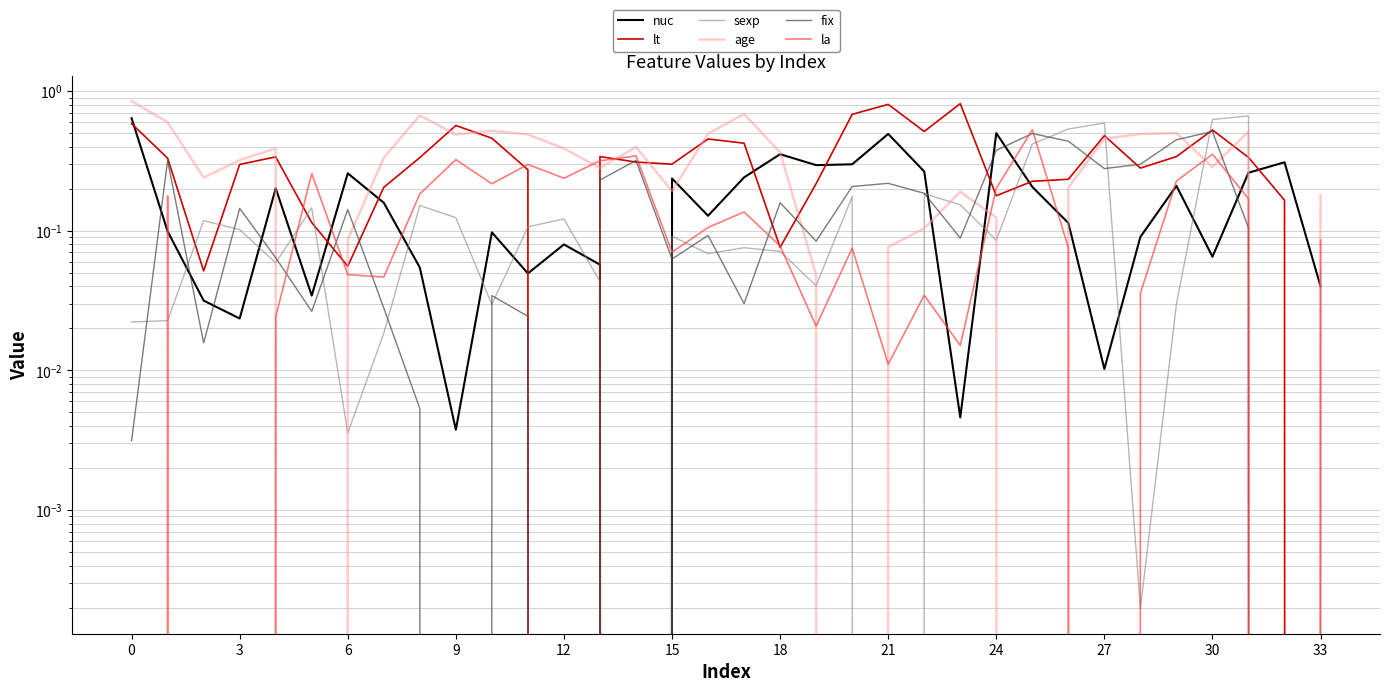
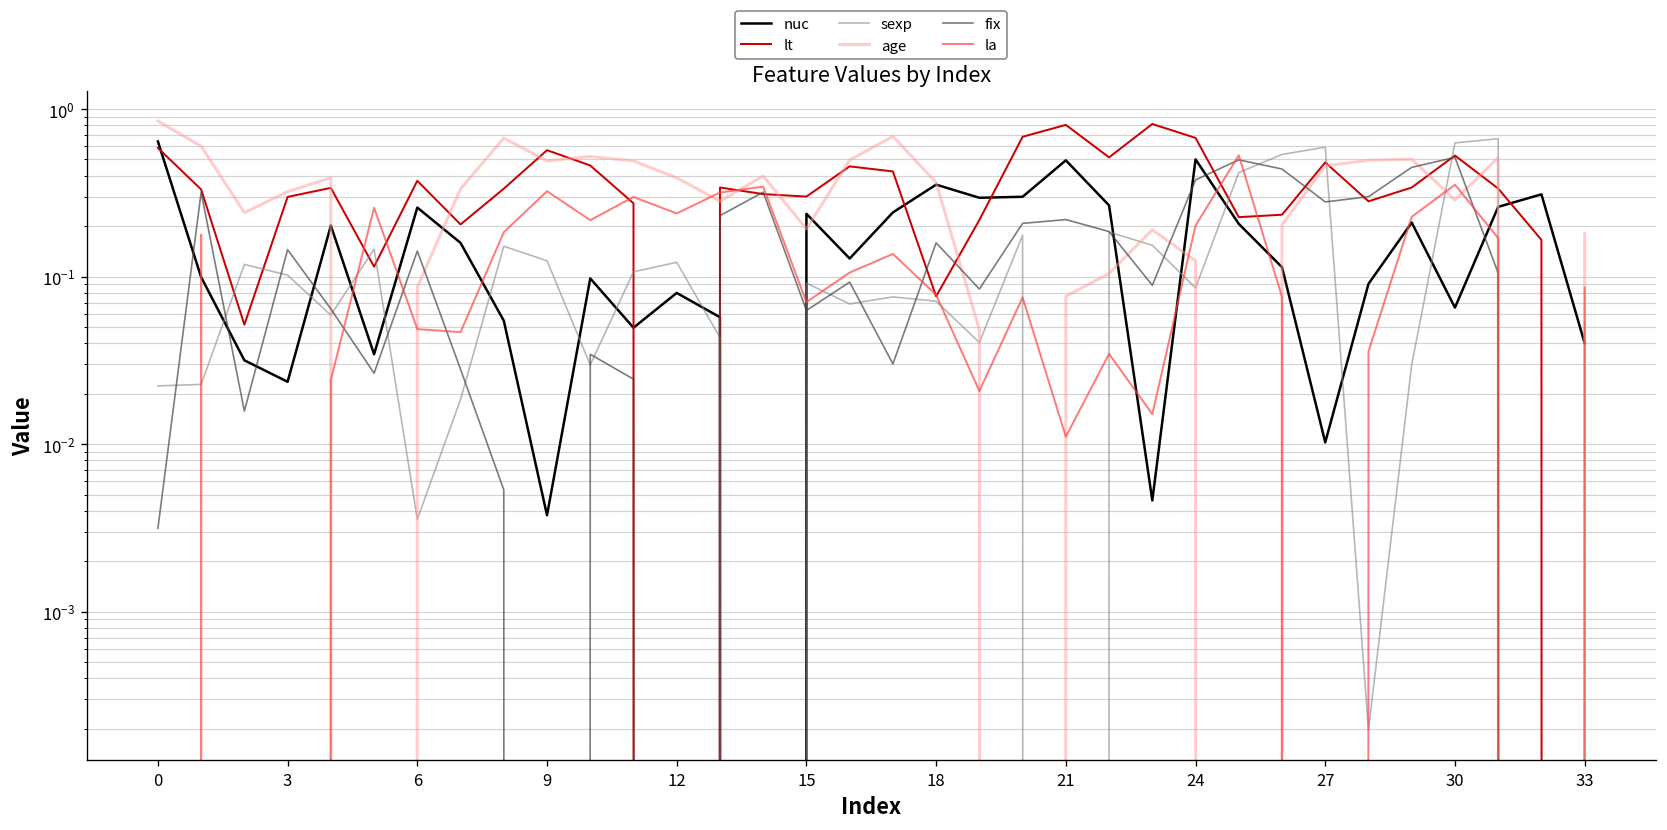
lt, 6: 0.056 -> 0.37
lt, 24: 0.18 -> 0.7
